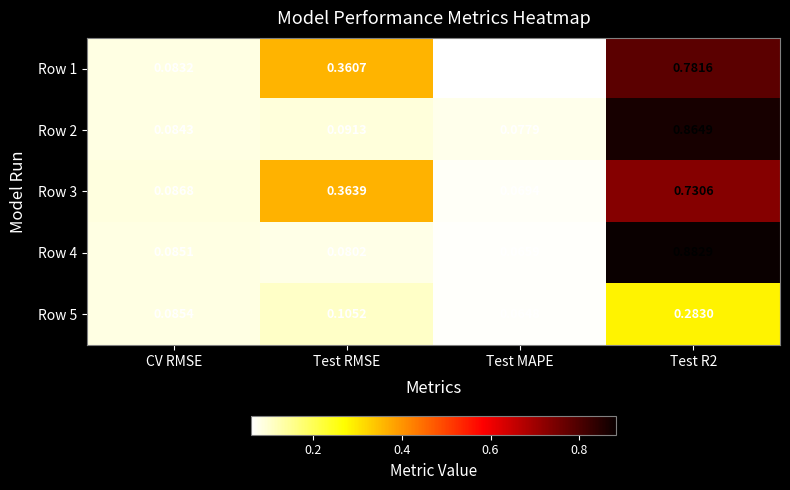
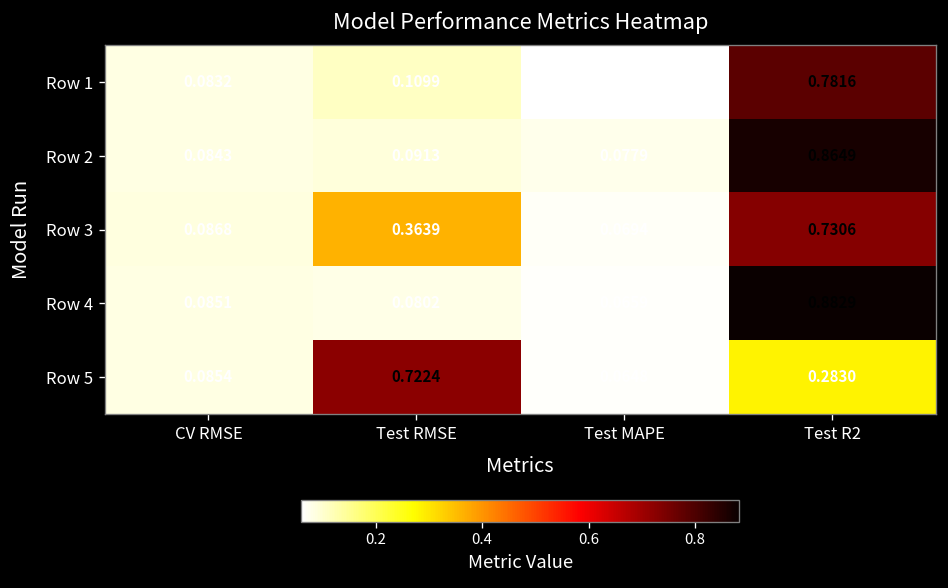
Row 1, Test RMSE: 0.3607 -> 0.1099
Row 5, Test RMSE: 0.1052 -> 0.7224
